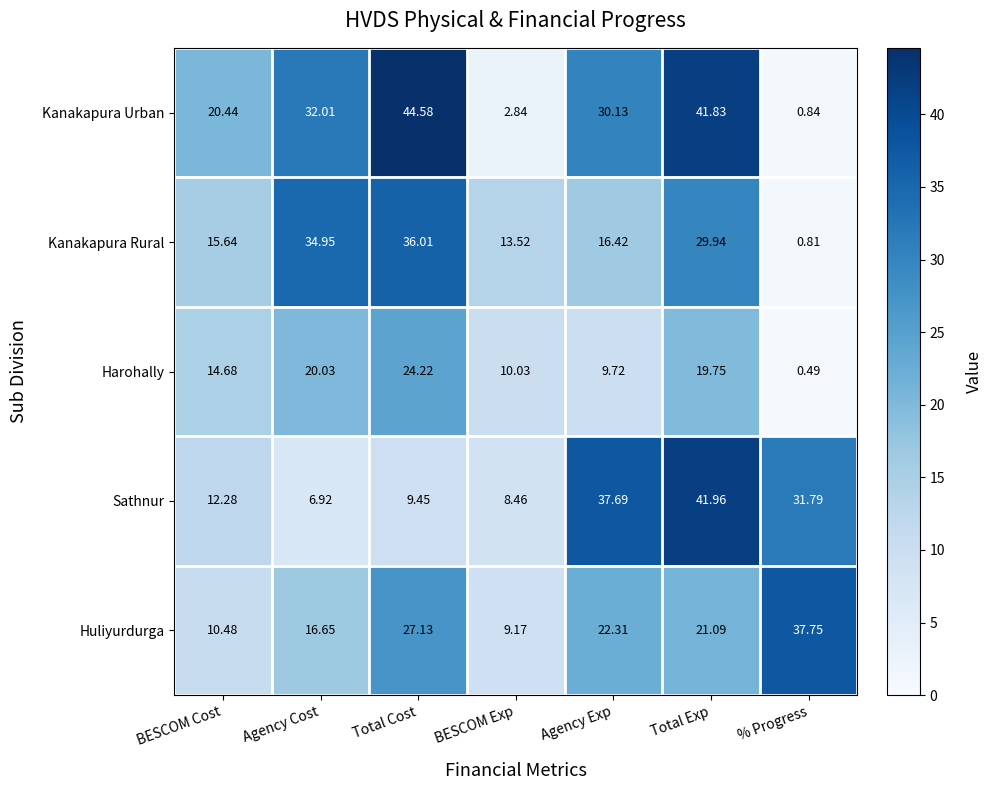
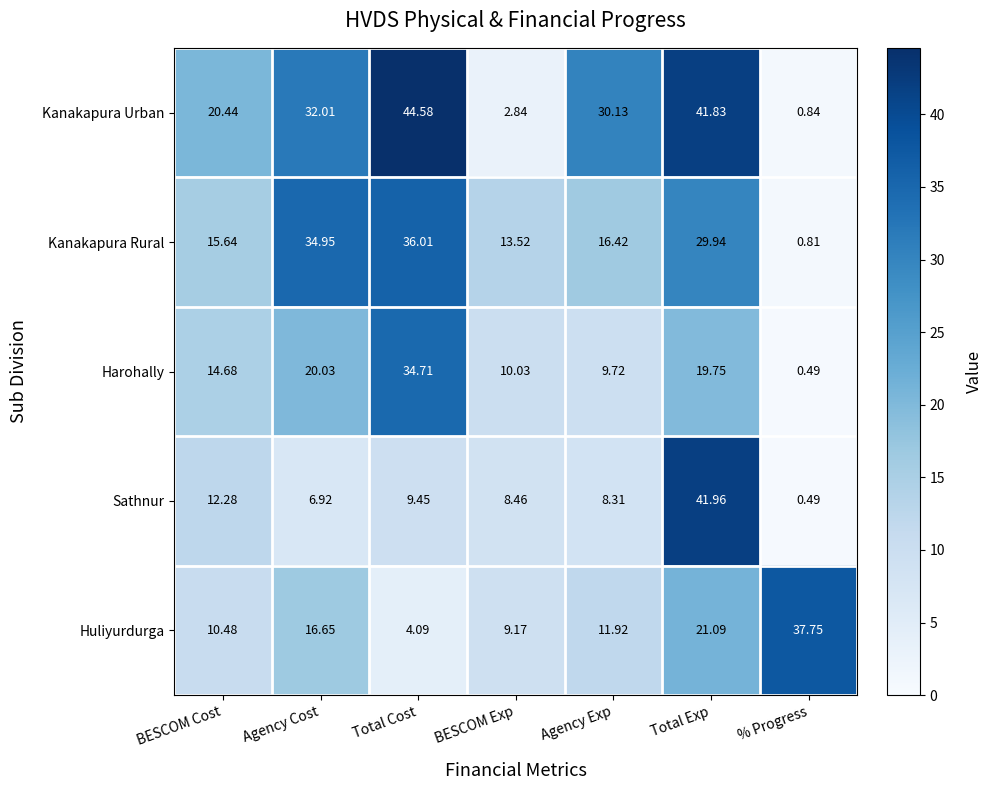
Harohally, Total Cost: 24.22 -> 34.71
Sathnur, Agency Exp: 37.69 -> 8.31
Sathnur, % Progress: 31.79 -> 0.49
Huliyurdurga, Total Cost: 27.13 -> 4.09
Huliyurdurga, Agency Exp: 22.31 -> 11.92
